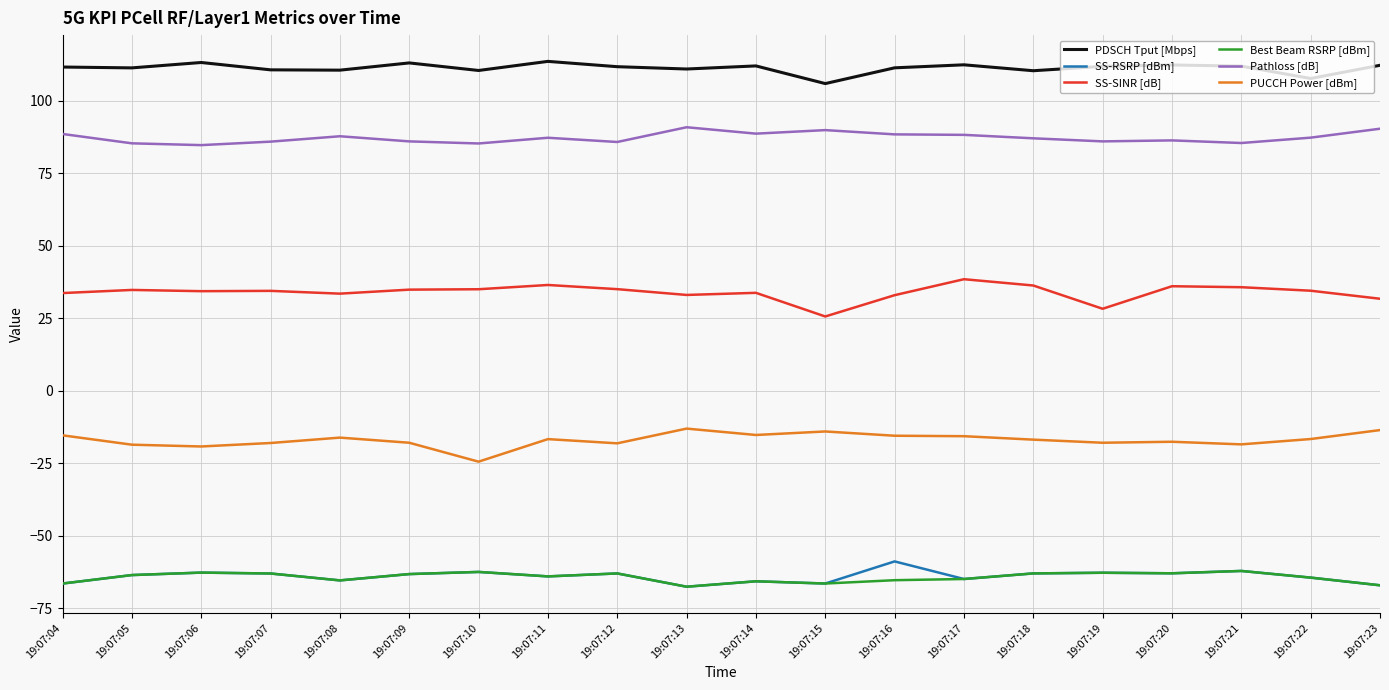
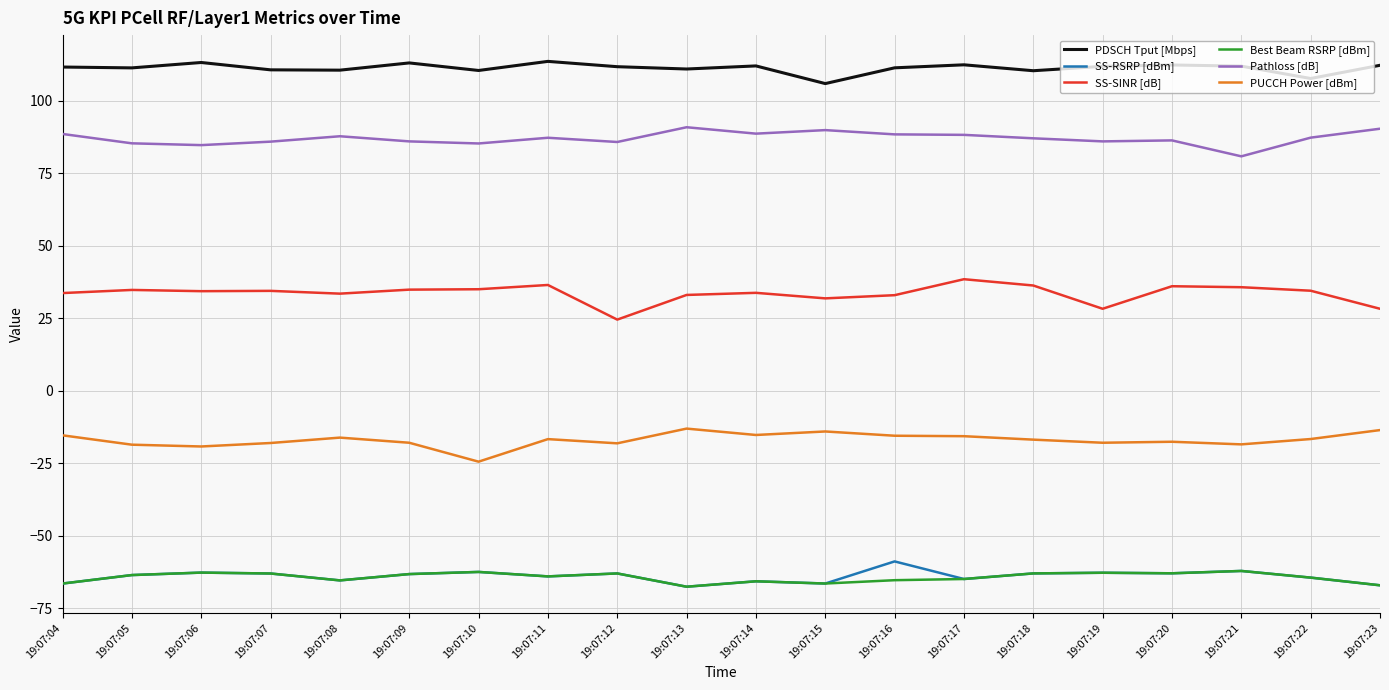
SS-SINR [dB], 19:07:12: 35 -> 25
SS-SINR [dB], 19:07:15: 26 -> 32
Pathloss [dB], 19:07:21: 86 -> 81
SS-SINR [dB], 19:07:23: 32 -> 28
